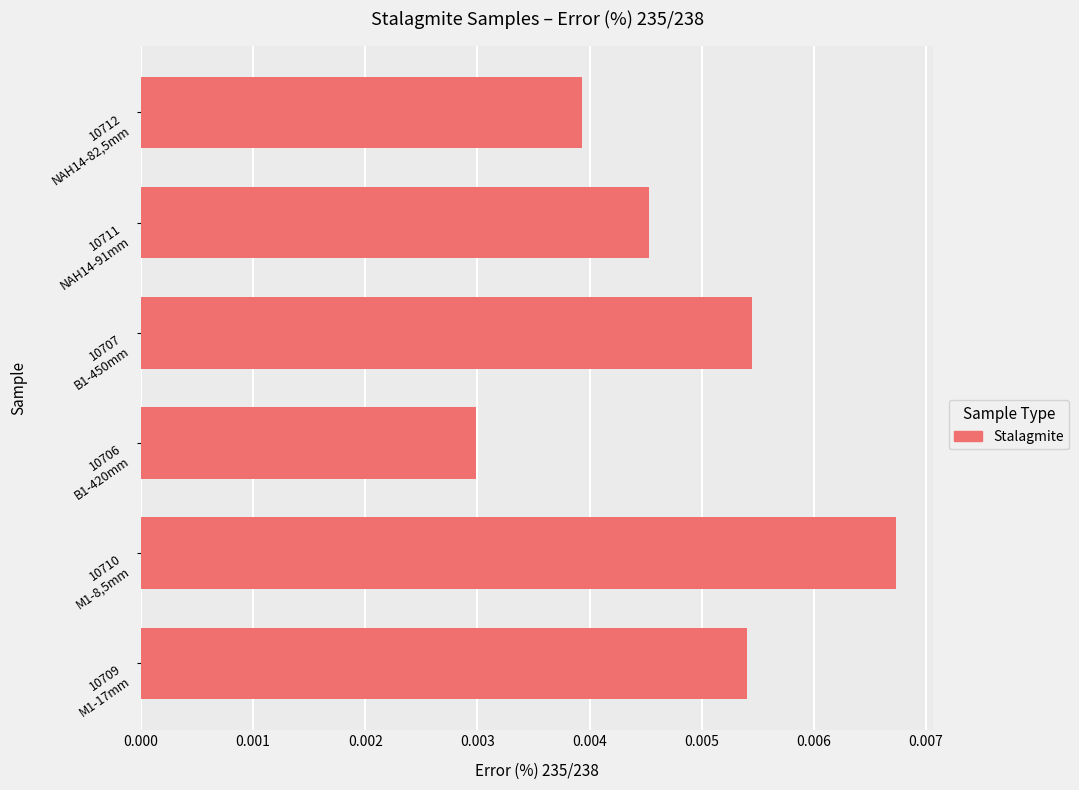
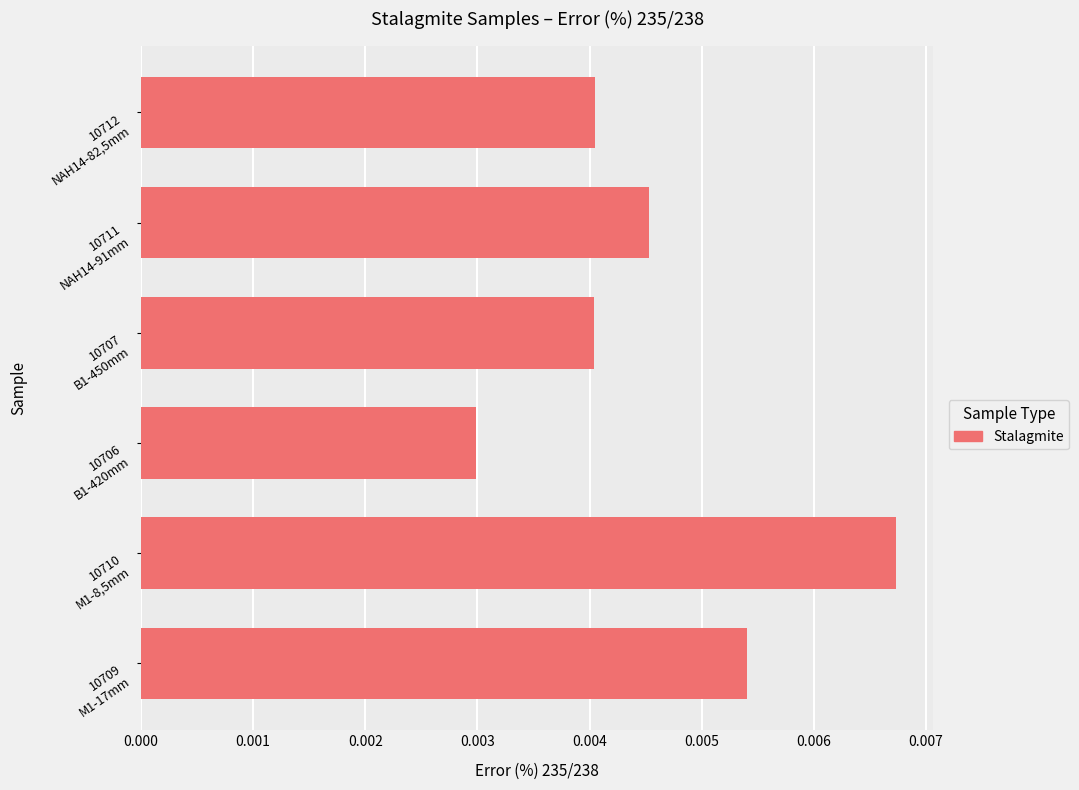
10712 NAH14-82,5mm: 0.00393 -> 0.00405
10707 B1-450mm: 0.00545 -> 0.00404
